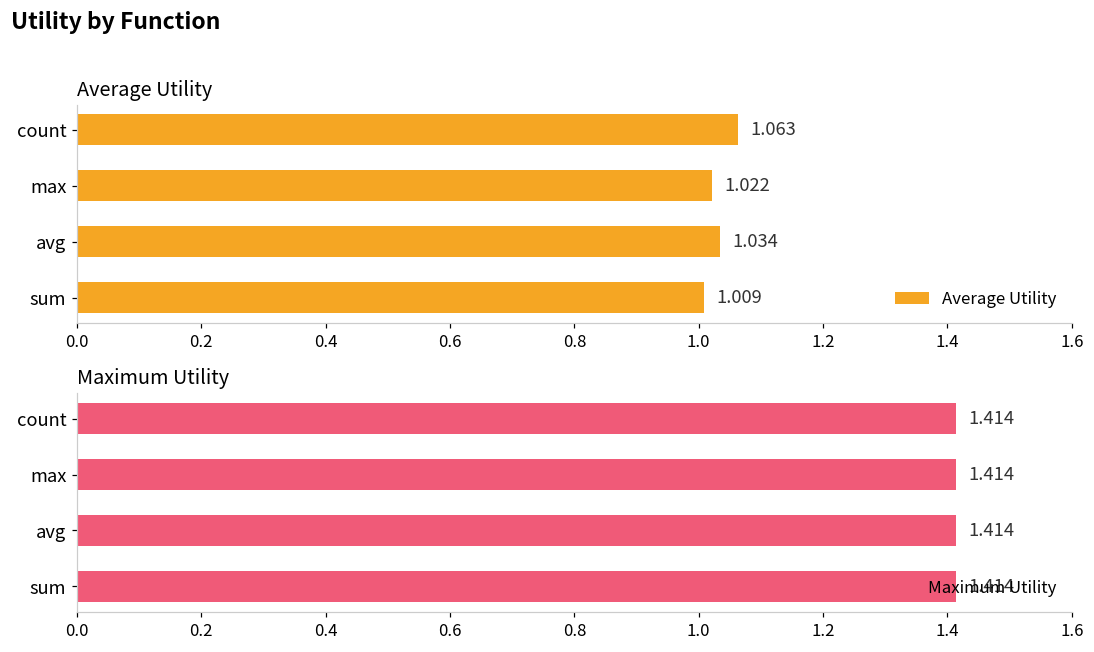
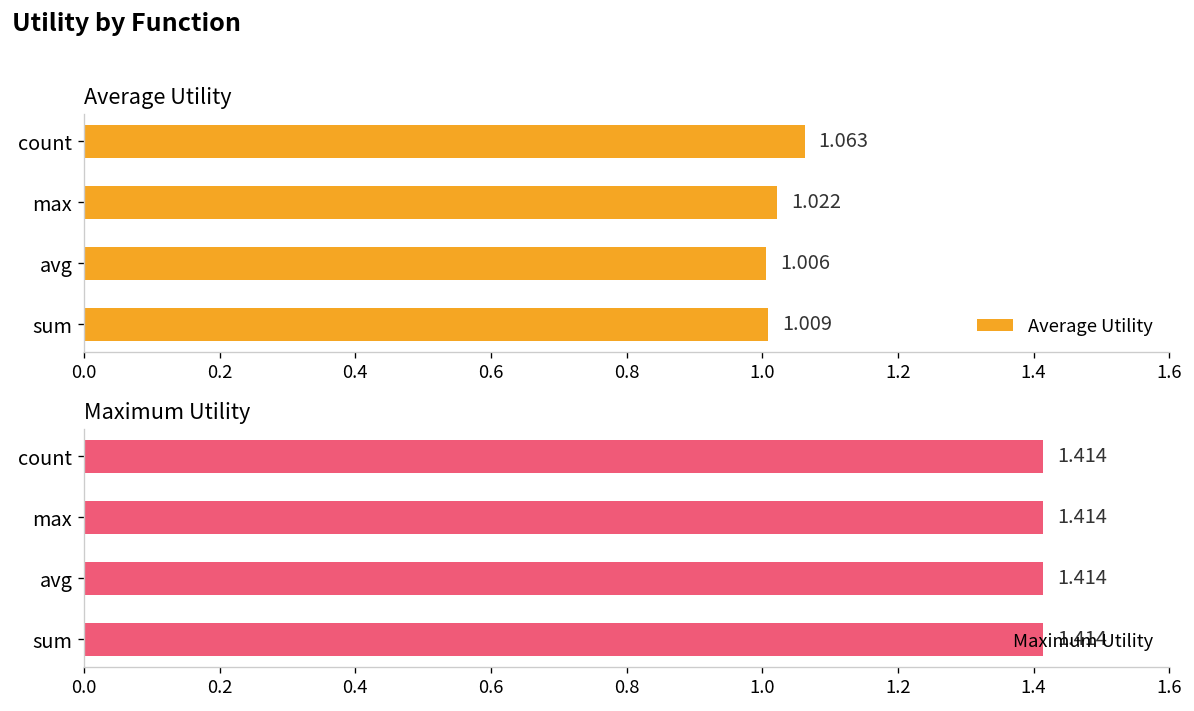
Average Utility, avg: 1.034 -> 1.006
